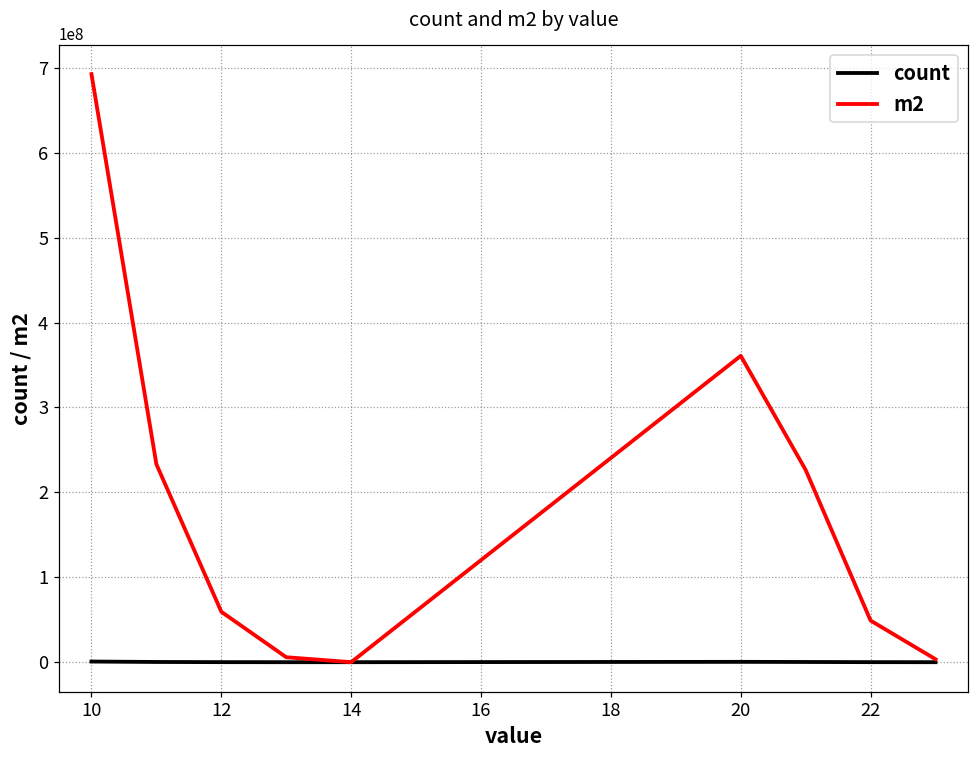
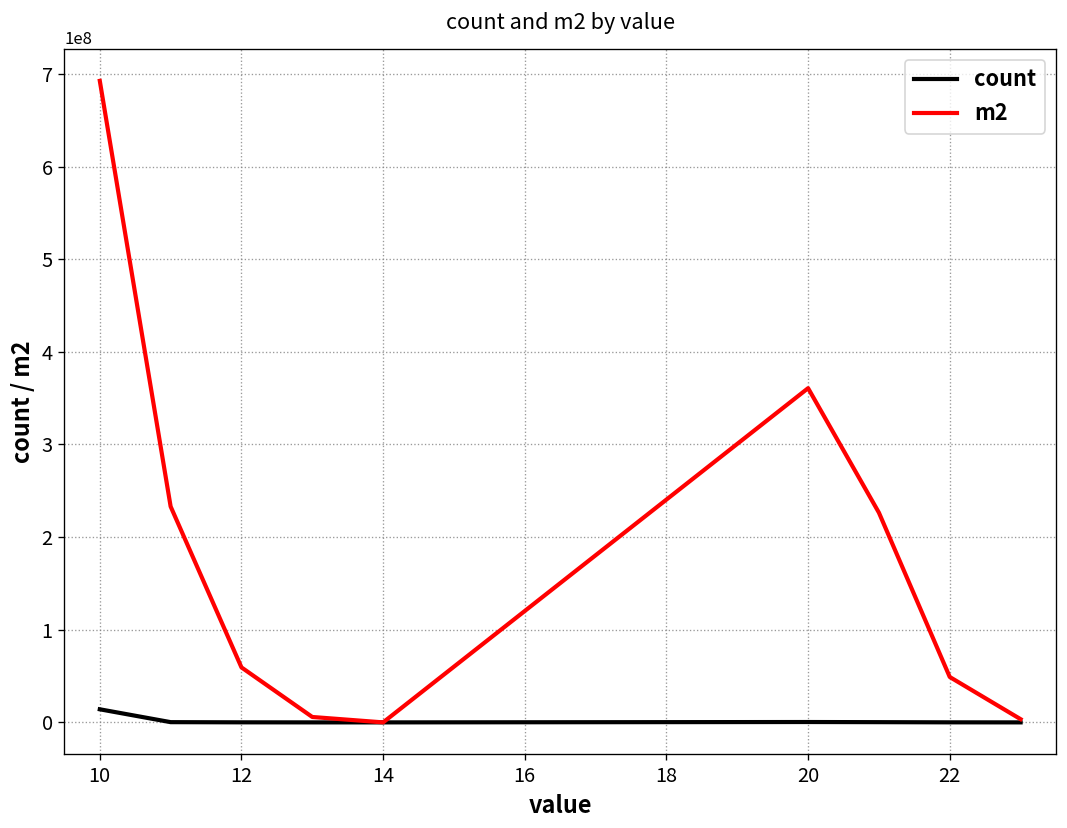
count, 10: 0 -> 10000000
